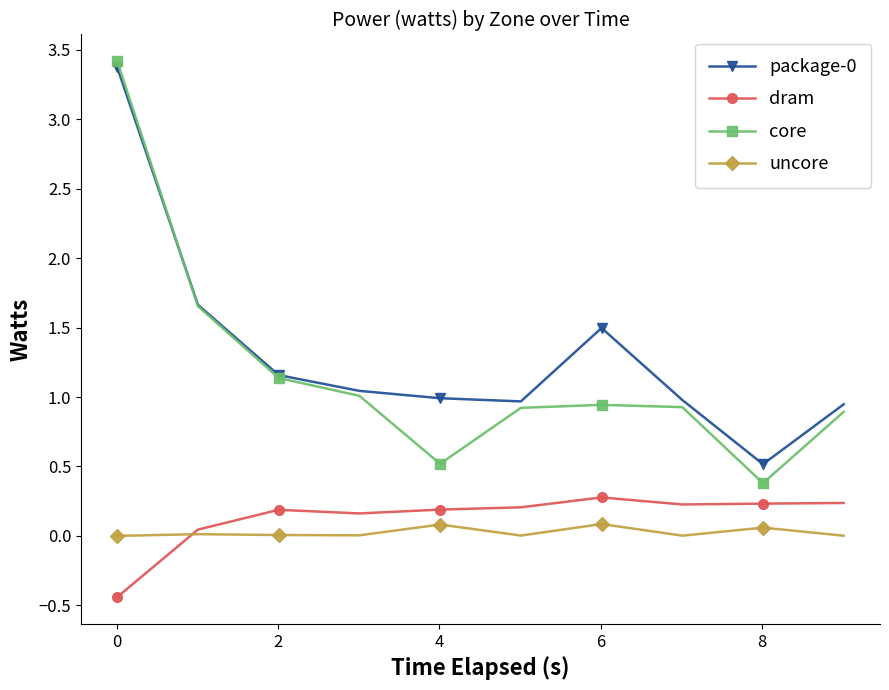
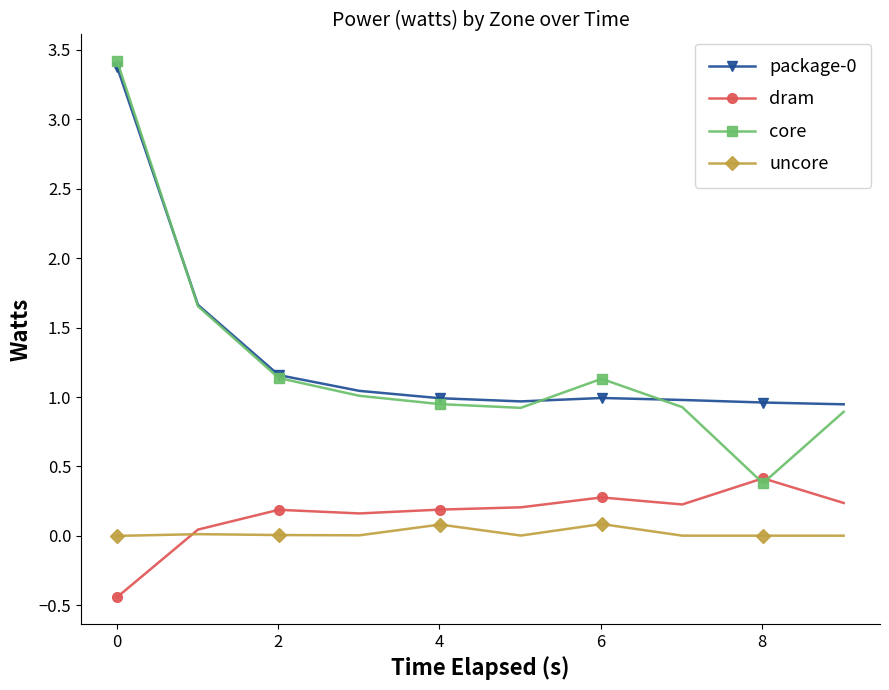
core, 4: 0.52 -> 0.95
package-0, 6: 1.50 -> 0.99
core, 6: 0.94 -> 1.13
package-0, 8: 0.52 -> 0.96
dram, 8: 0.23 -> 0.41
uncore, 8: 0.06 -> 0.00
